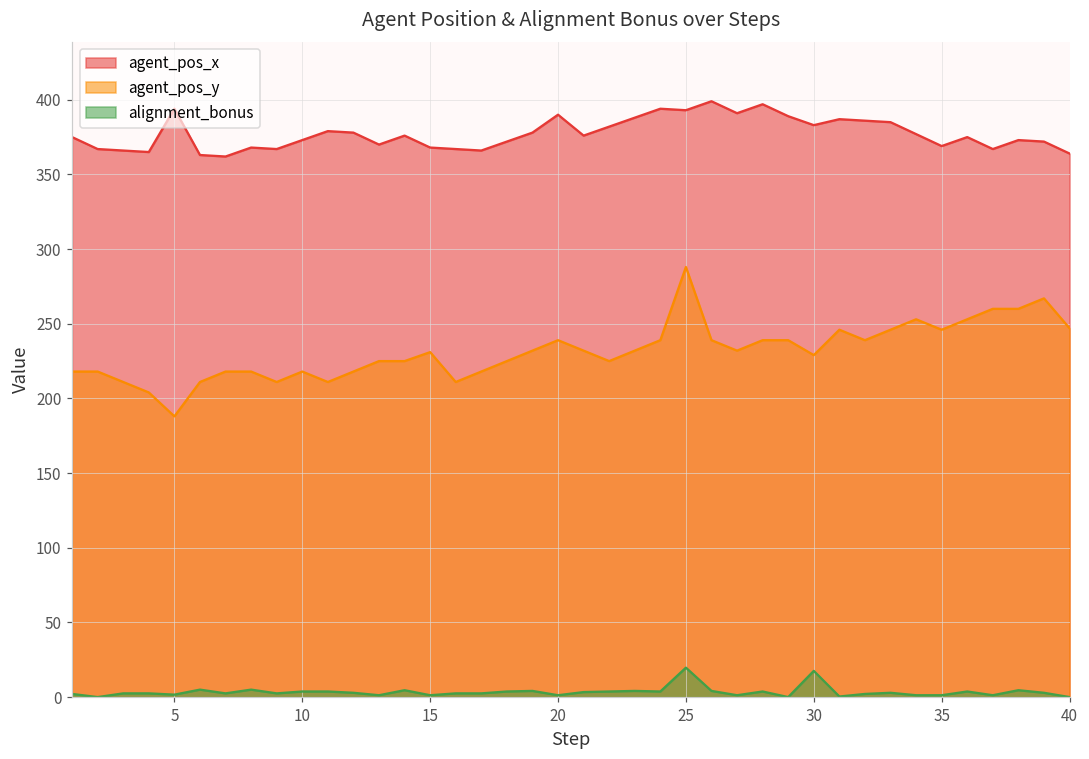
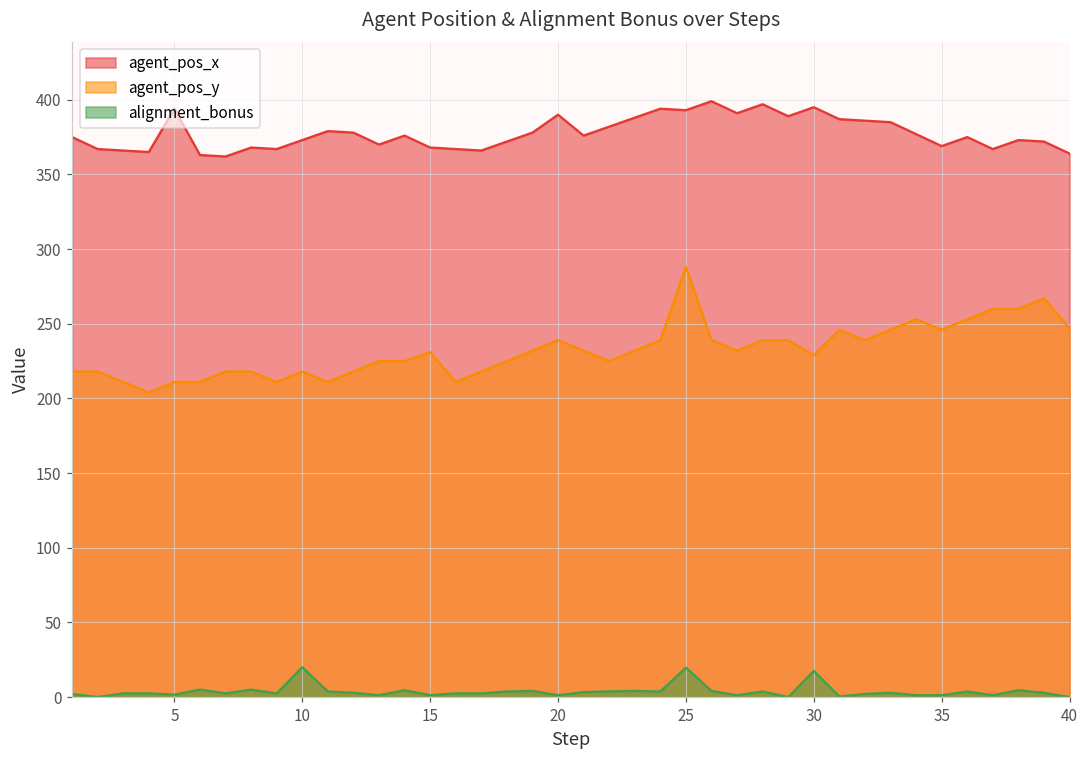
agent_pos_y, 5: 188 -> 211
alignment_bonus, 10: 4 -> 20
agent_pos_x, 30: 383 -> 395
